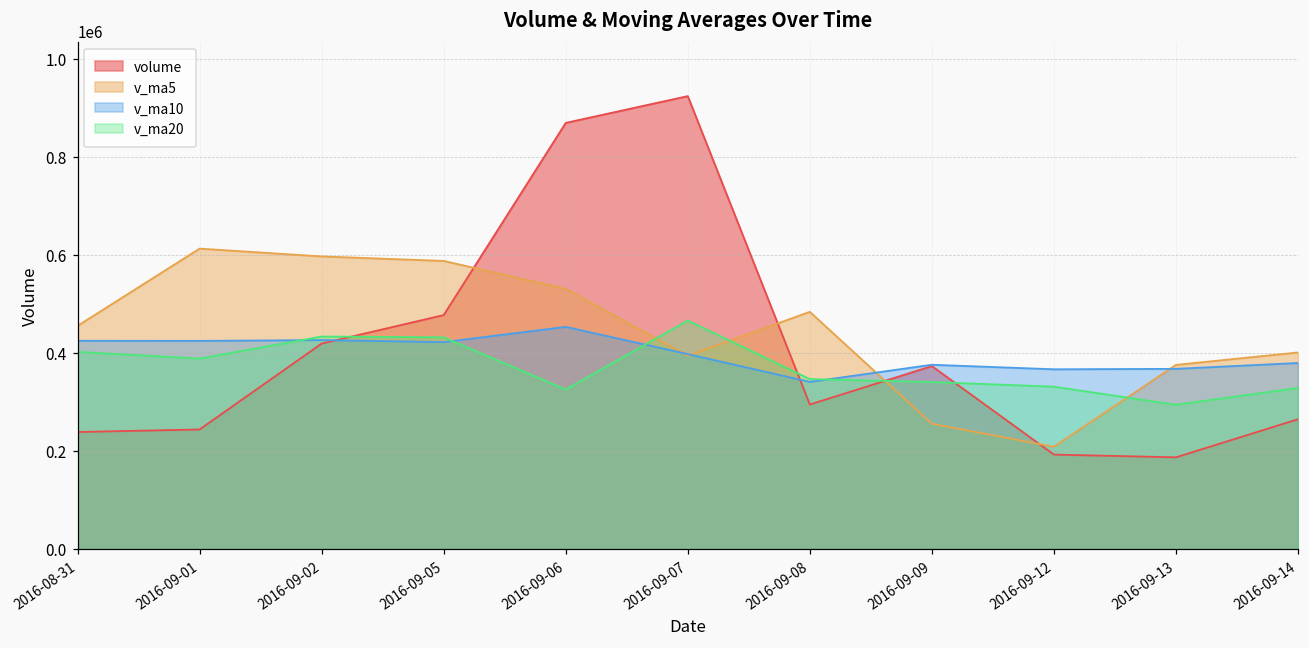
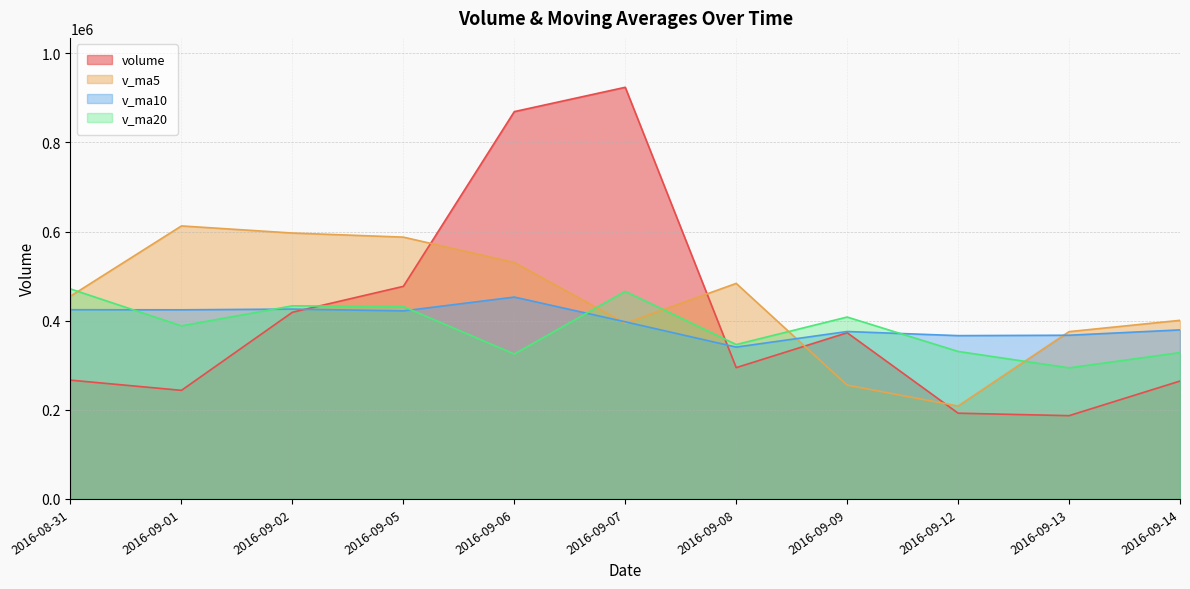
volume, 2016-08-31: 240000 -> 270000
v_ma20, 2016-08-31: 400000 -> 470000
v_ma20, 2016-09-09: 340000 -> 410000
